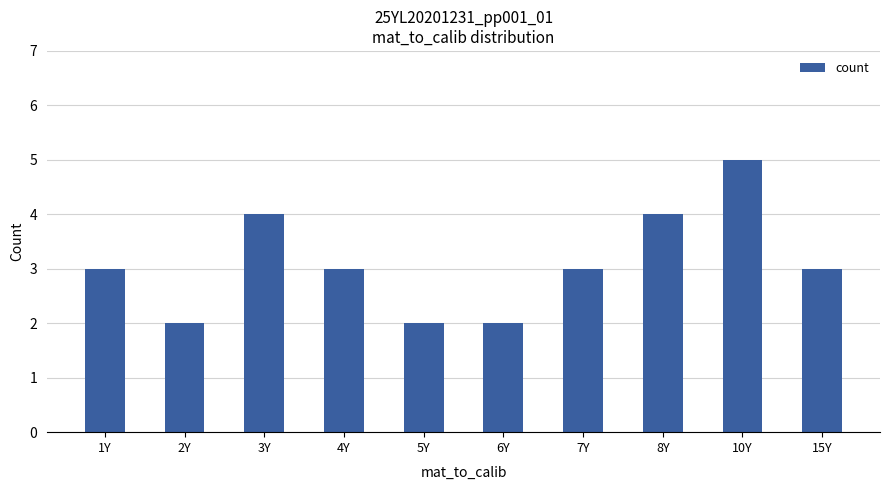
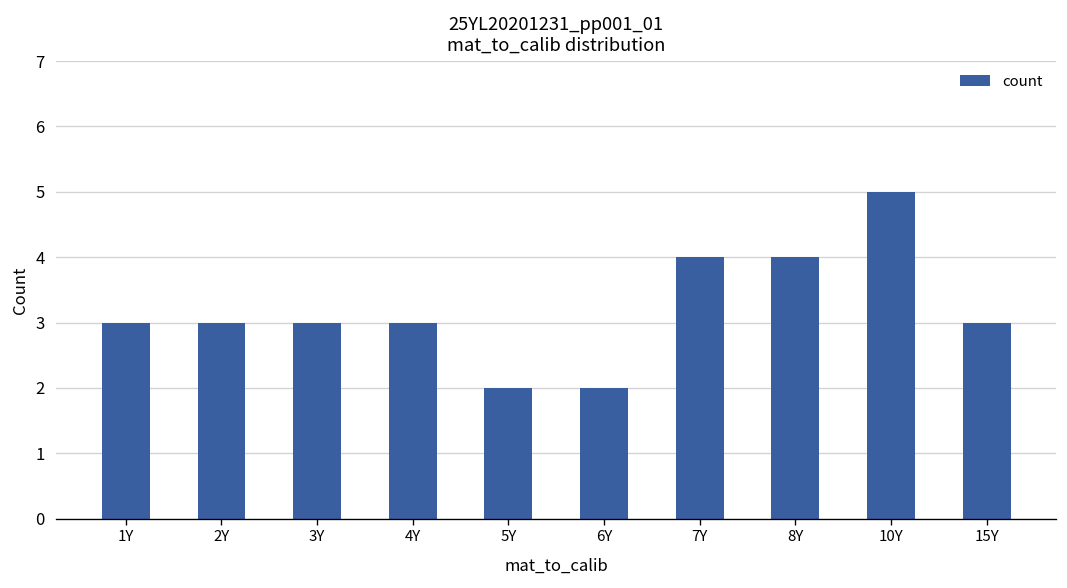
2Y: 2 -> 3
3Y: 4 -> 3
7Y: 3 -> 4
